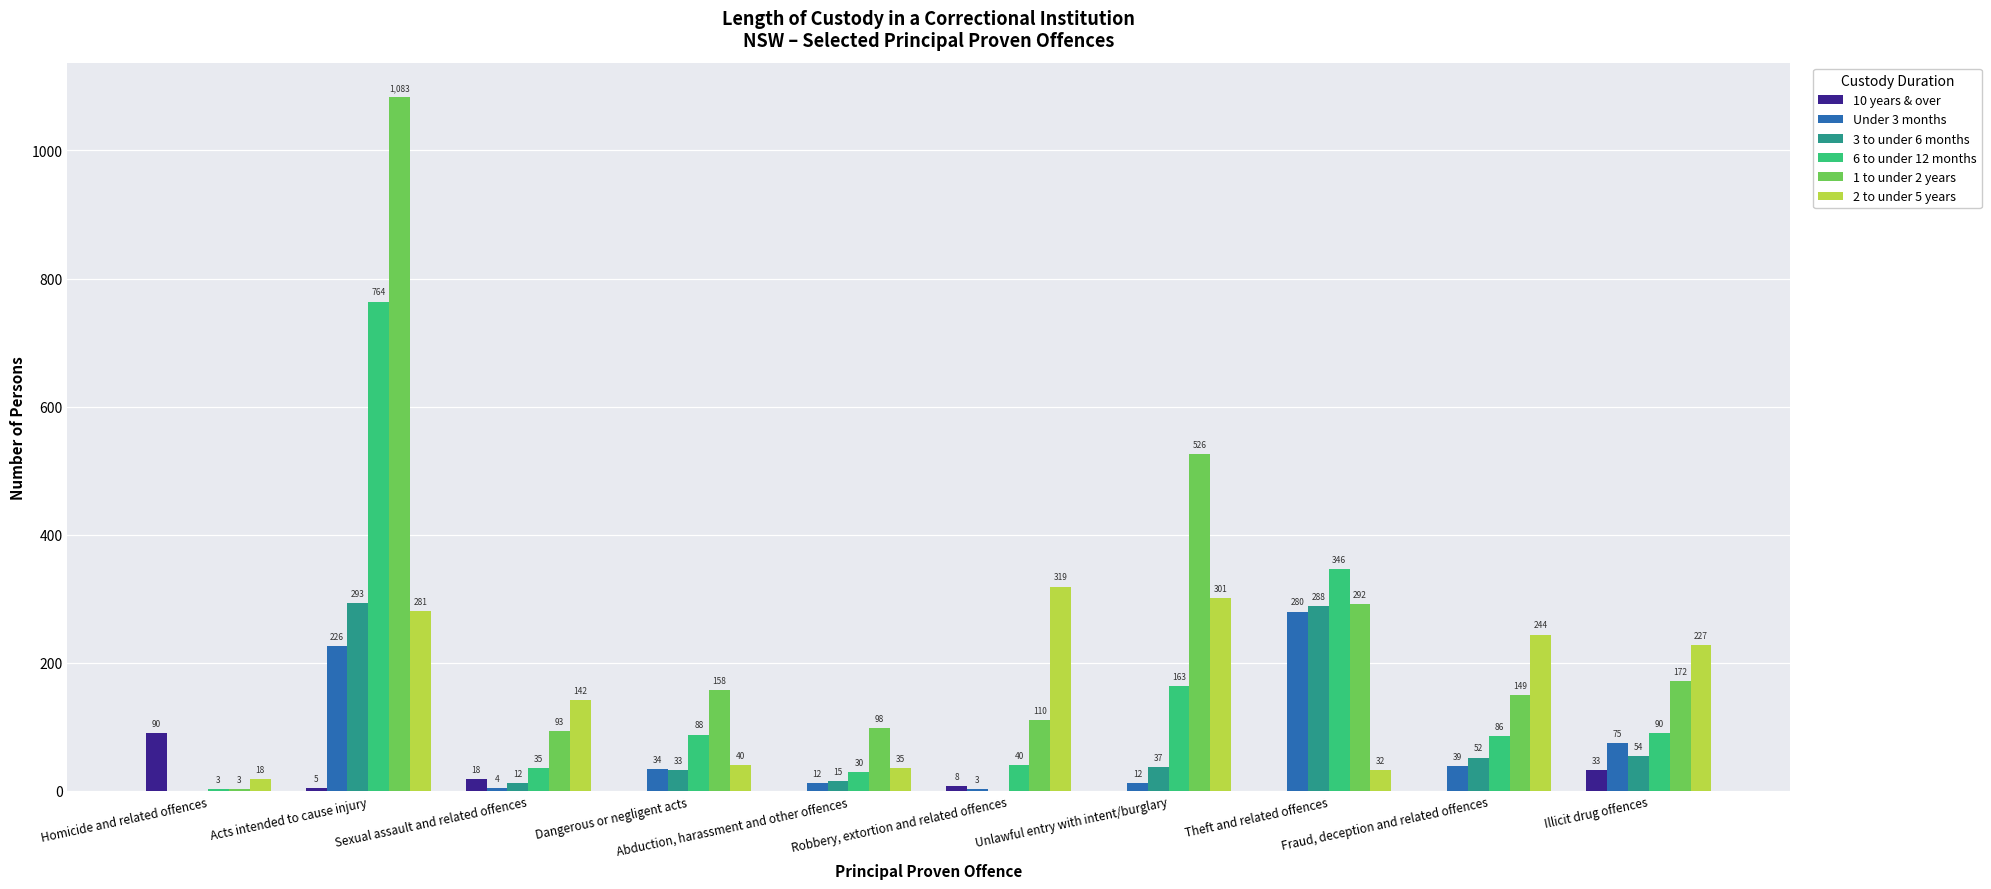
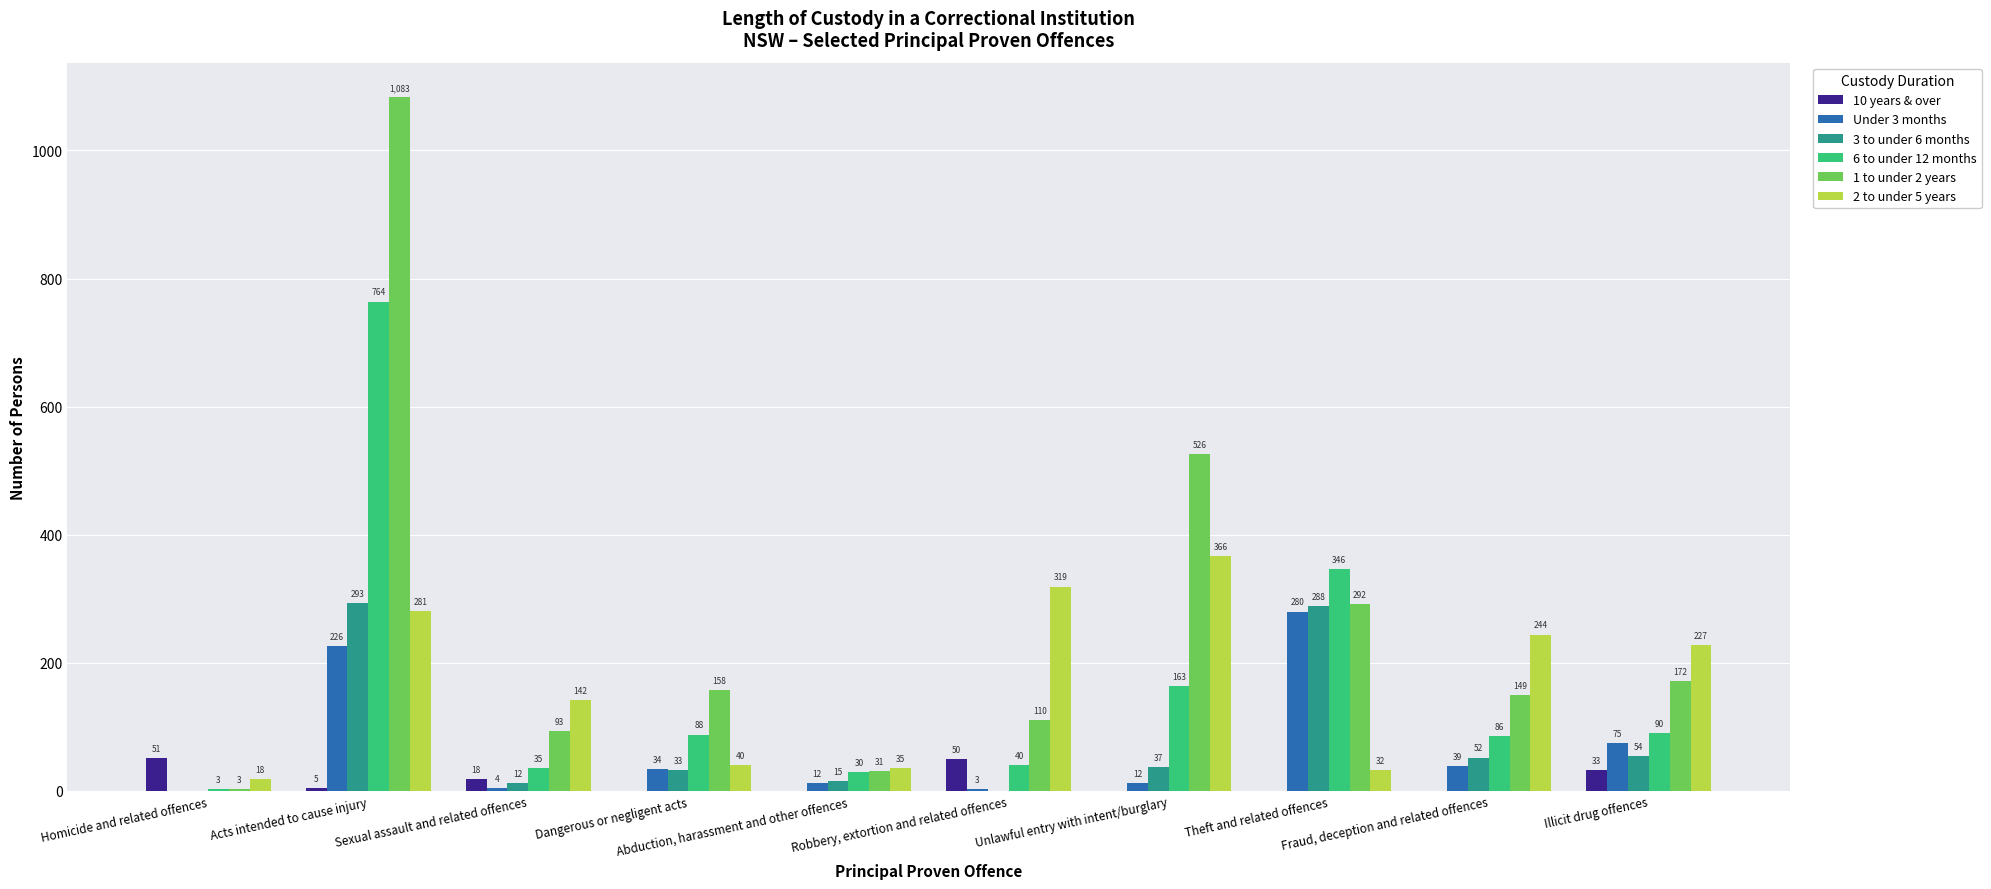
10 years & over, Homicide and related offences: 90 -> 51
1 to under 2 years, Abduction, harassment and other offences: 98 -> 31
10 years & over, Robbery, extortion and related offences: 8 -> 50
2 to under 5 years, Unlawful entry with intent/burglary: 301 -> 366
